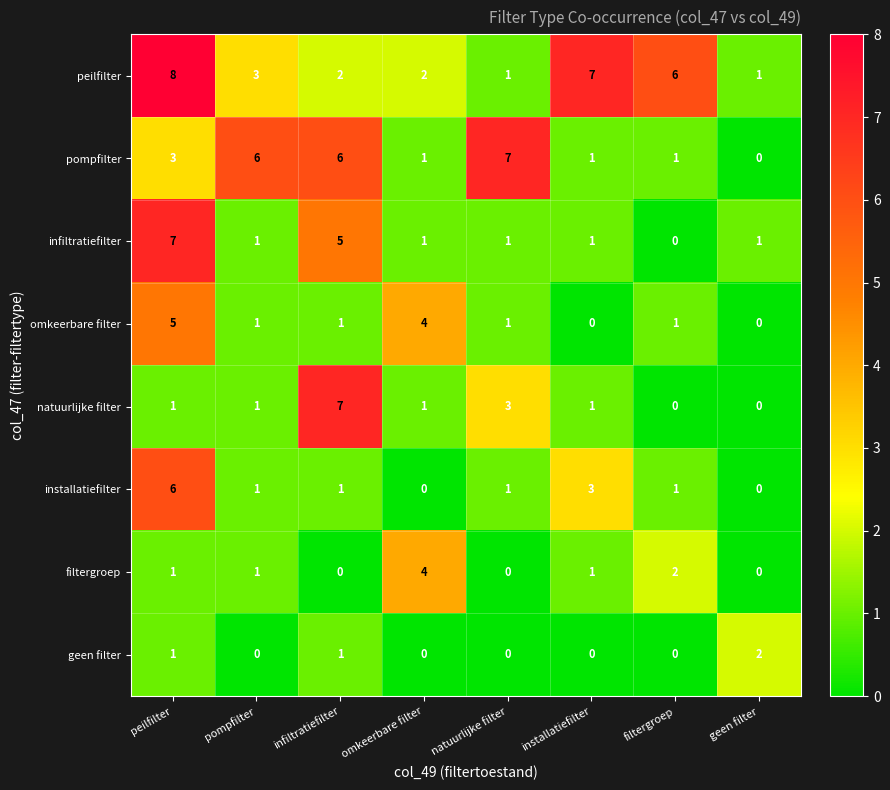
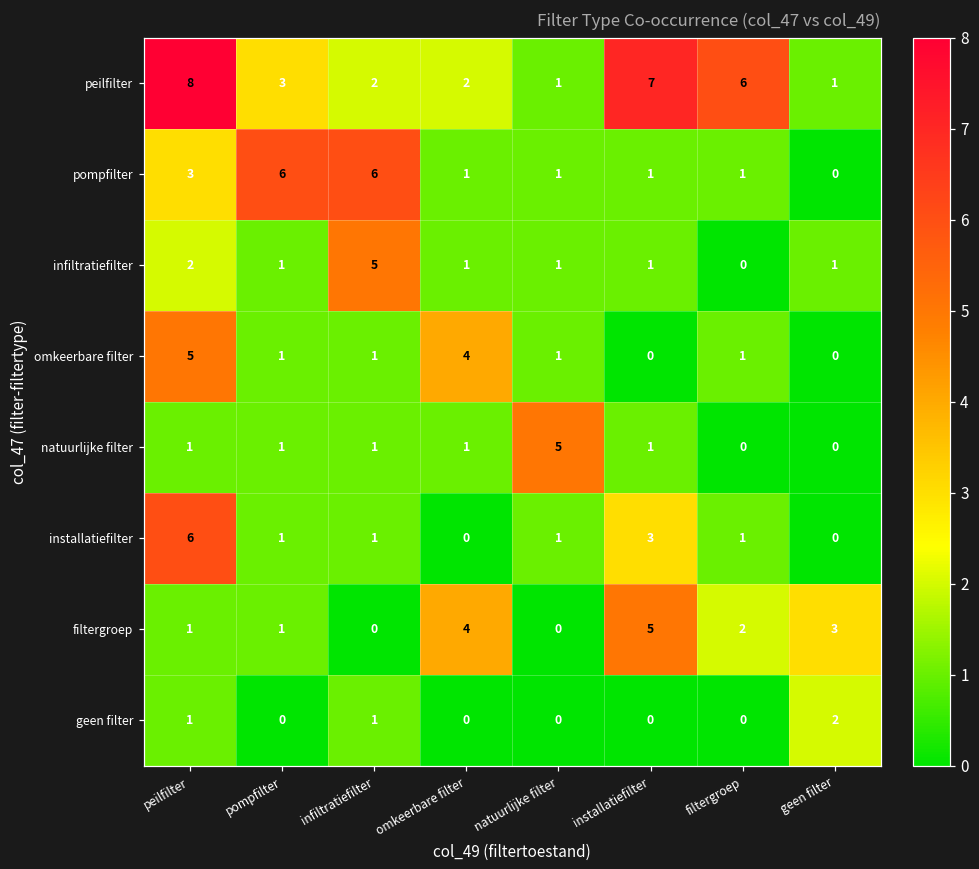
pompfilter, natuurlijke filter: 7 -> 1
infiltratiefilter, peilfilter: 7 -> 2
natuurlijke filter, infiltratiefilter: 7 -> 1
natuurlijke filter, natuurlijke filter: 3 -> 5
filtergroep, installatiefilter: 1 -> 5
filtergroep, geen filter: 0 -> 3
